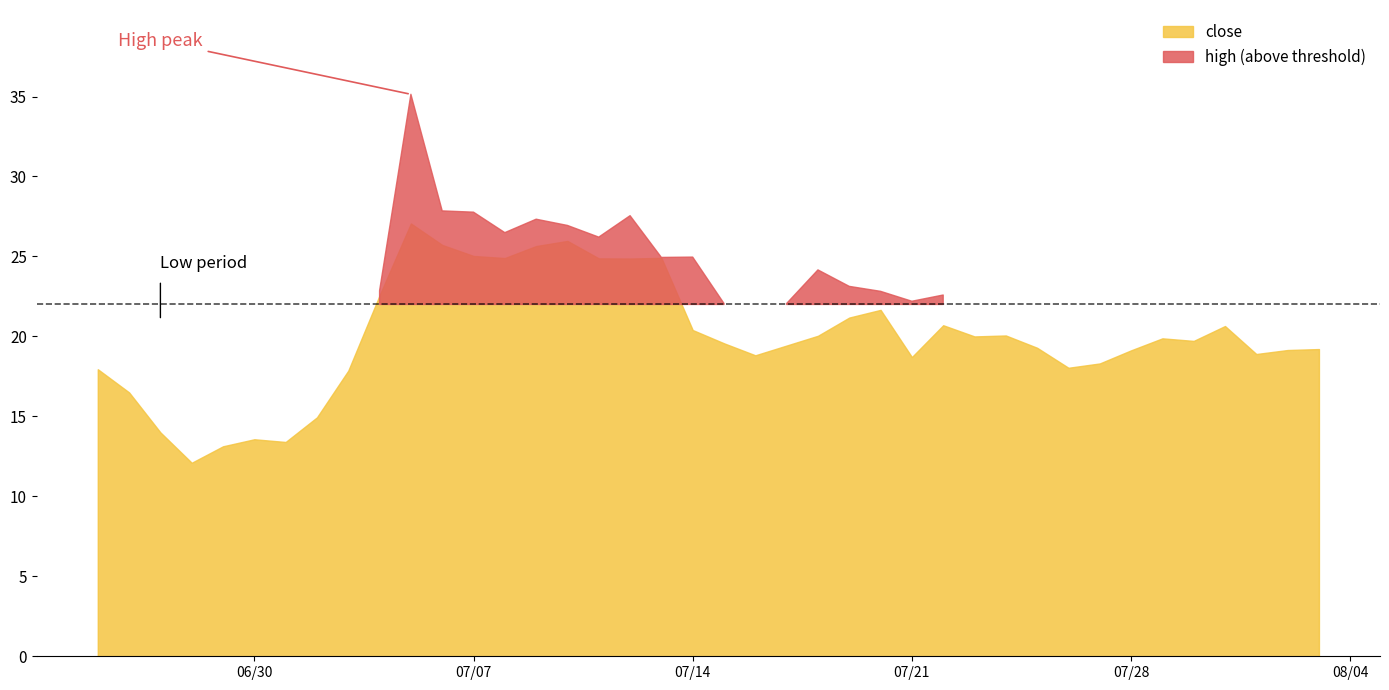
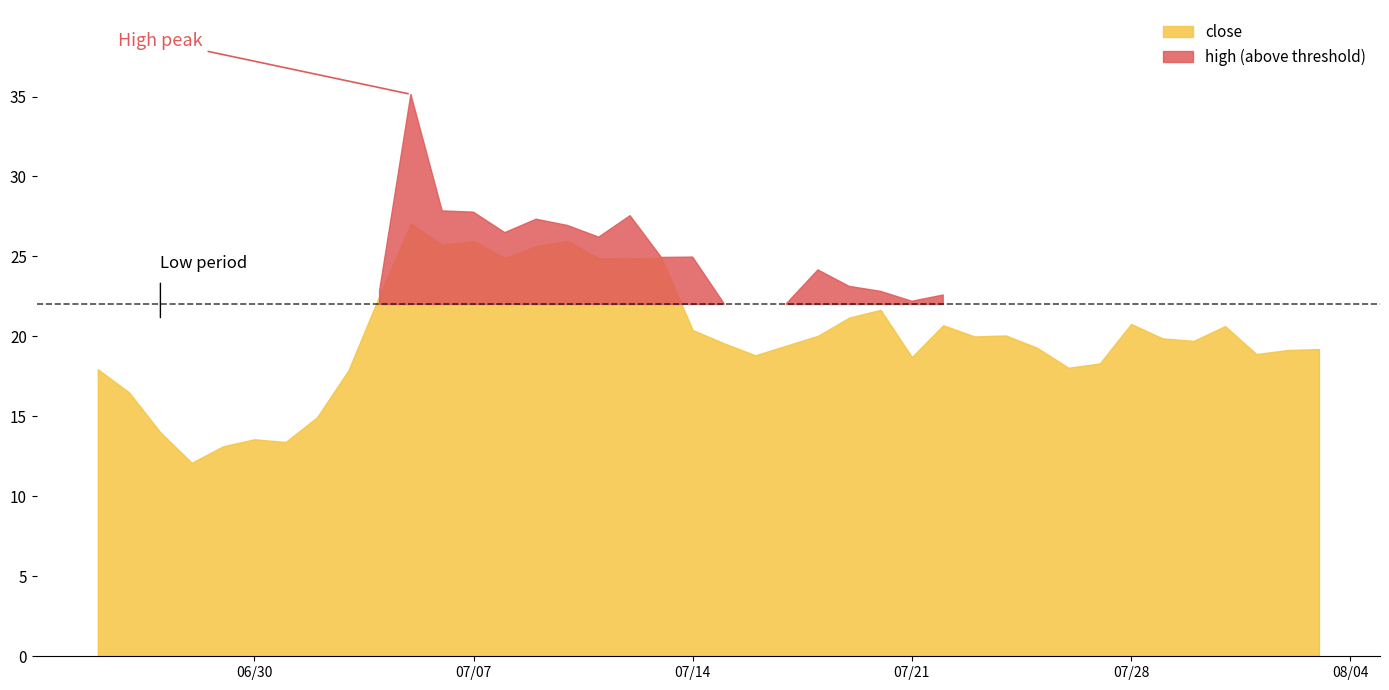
07/07: 25.0 -> 26.0
07/28: 19.1 -> 20.8
